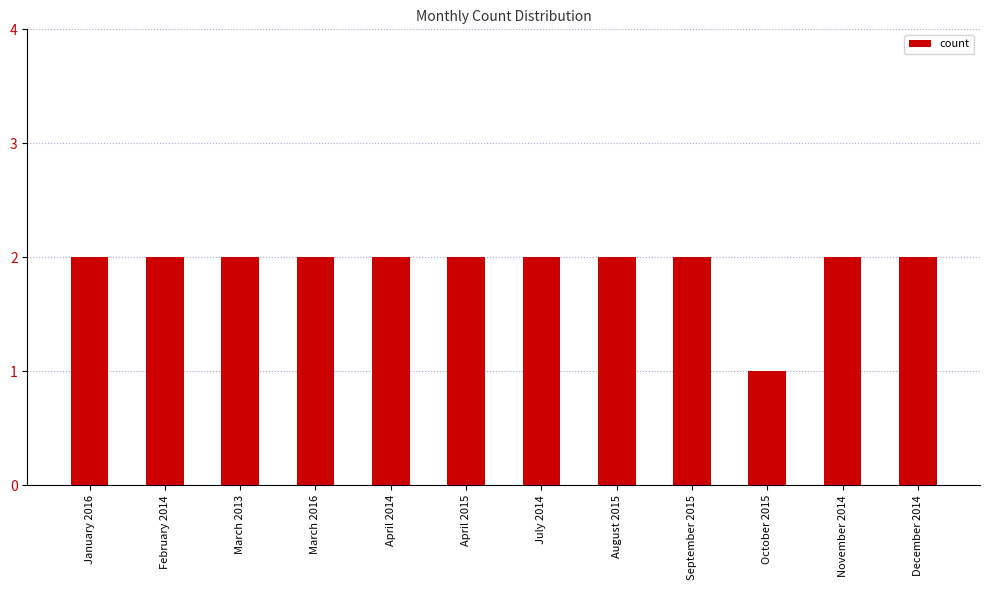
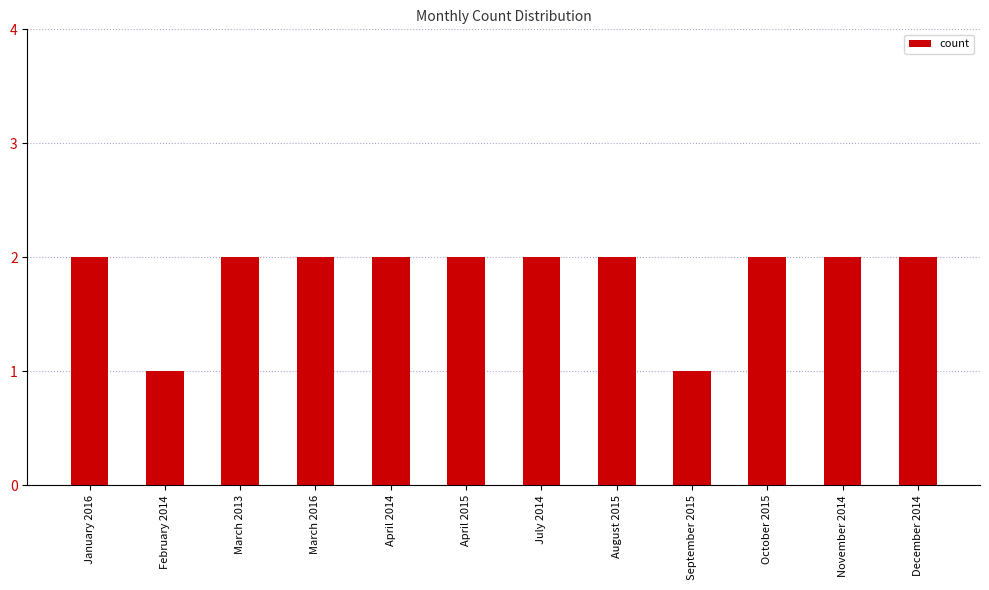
February 2014: 2 -> 1
September 2015: 2 -> 1
October 2015: 1 -> 2
